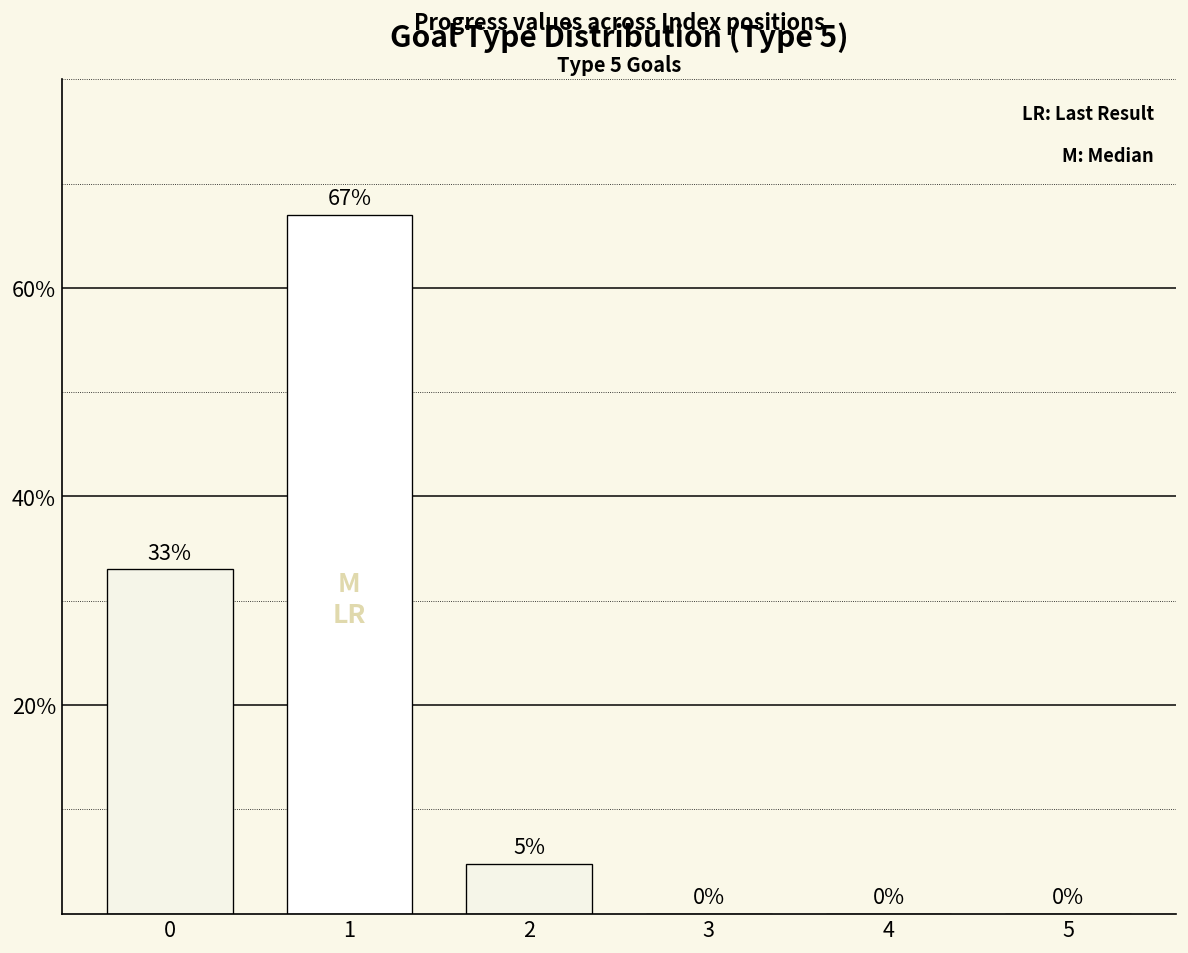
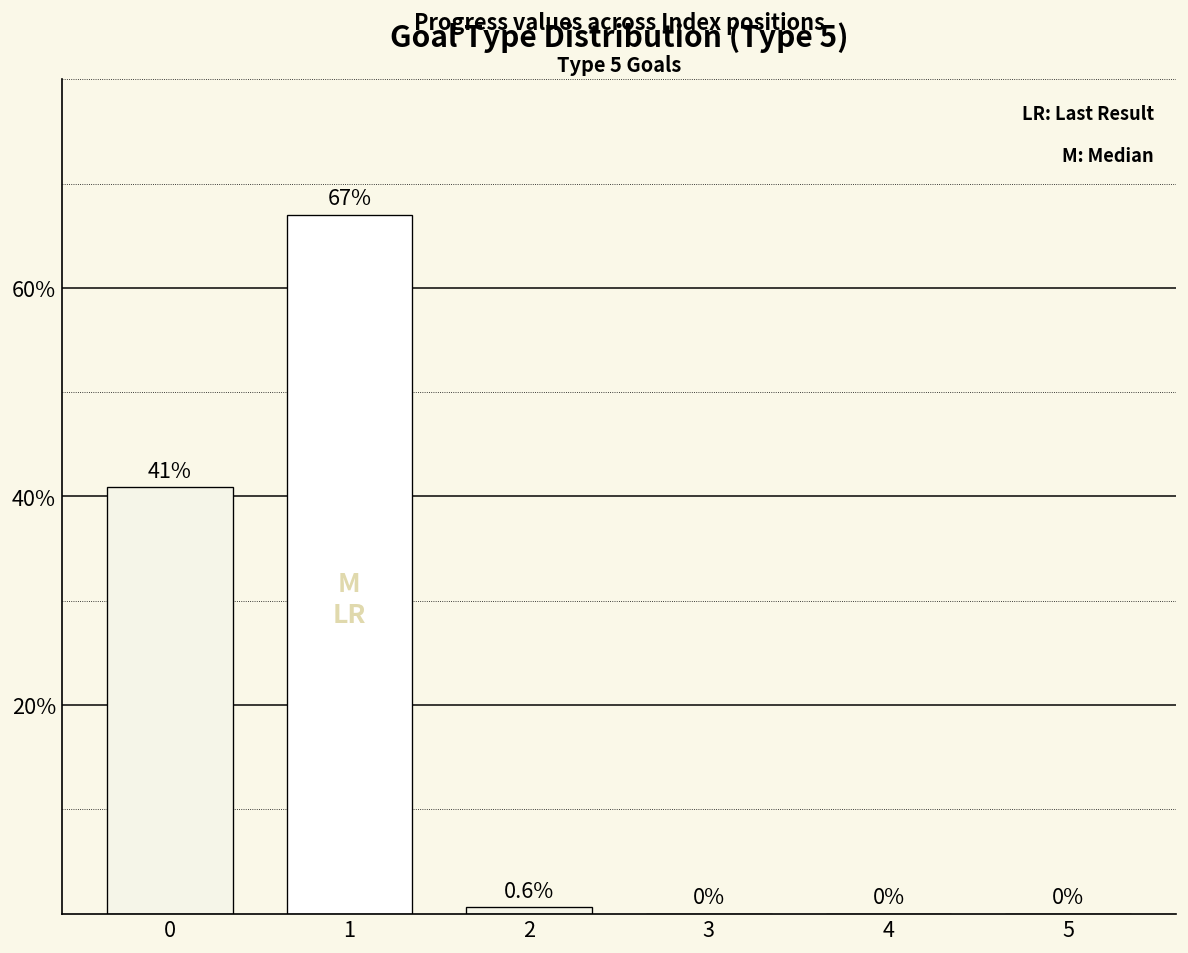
0: 33% -> 41%
2: 5% -> 0.6%
